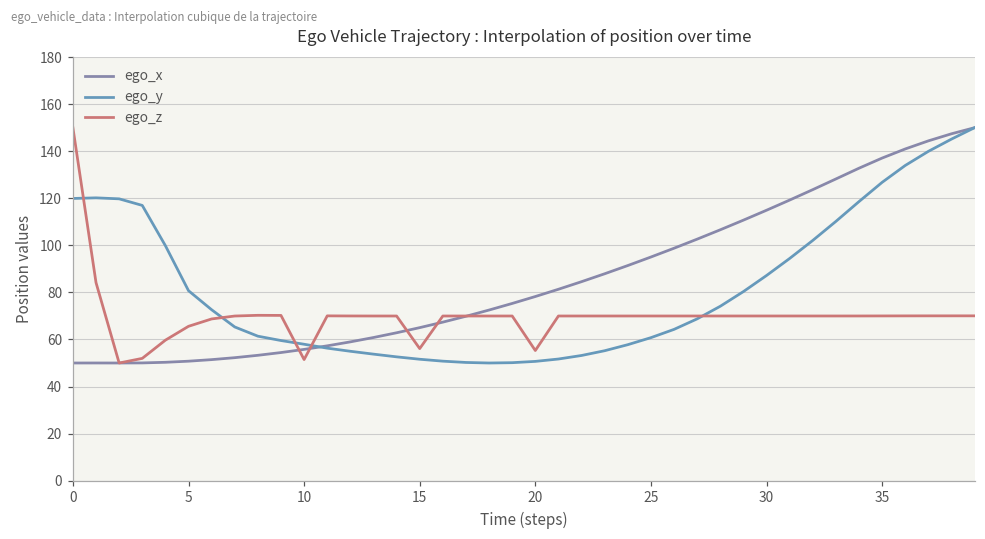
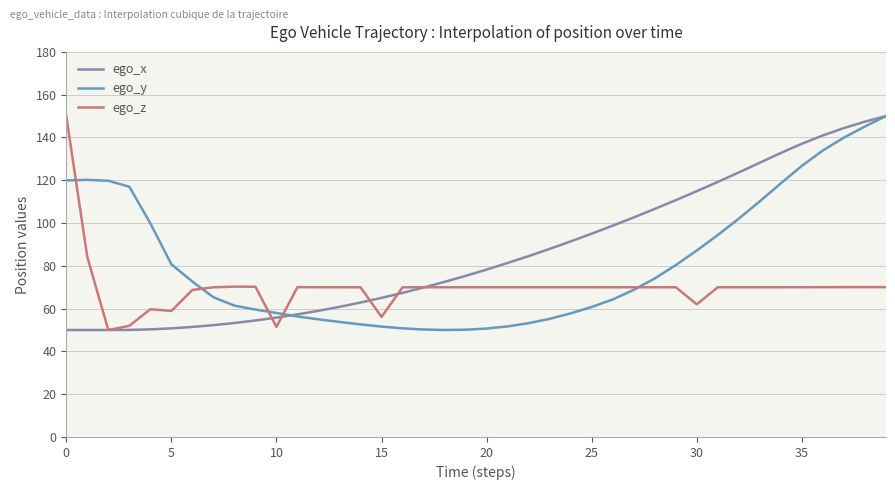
ego_z, 5: 66 -> 59
ego_z, 20: 55 -> 70
ego_z, 30: 70 -> 62
